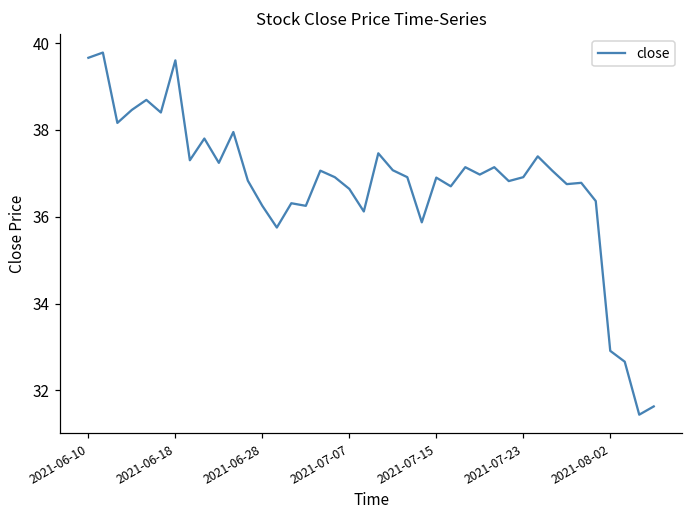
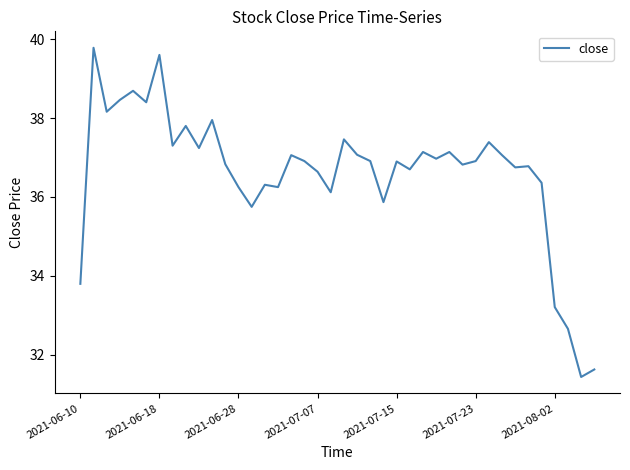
2021-06-10: 39.7 -> 33.8
2021-08-02: 32.9 -> 33.2
